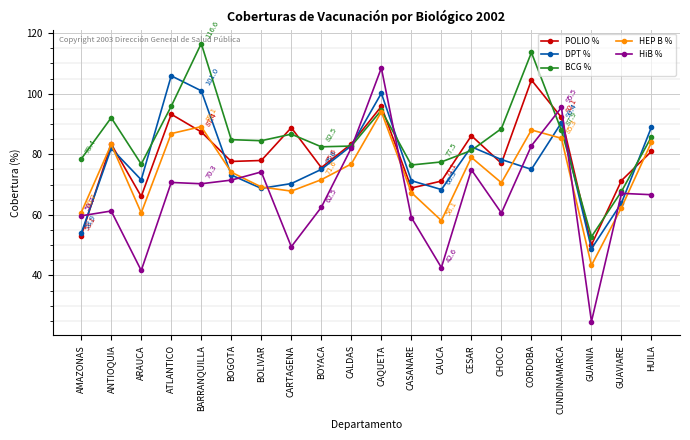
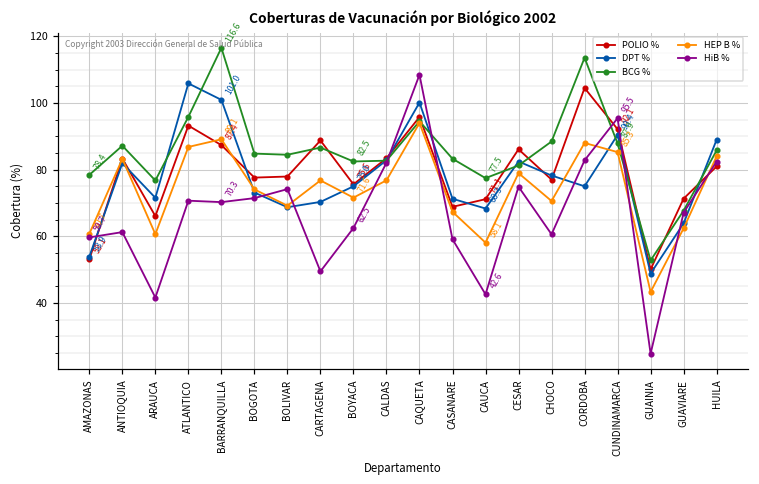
BCG %, ANTIOQUIA: 92 -> 87
HEP B %, CARTAGENA: 68 -> 77
BCG %, CASANARE: 76 -> 83
HiB %, HUILA: 67 -> 82
